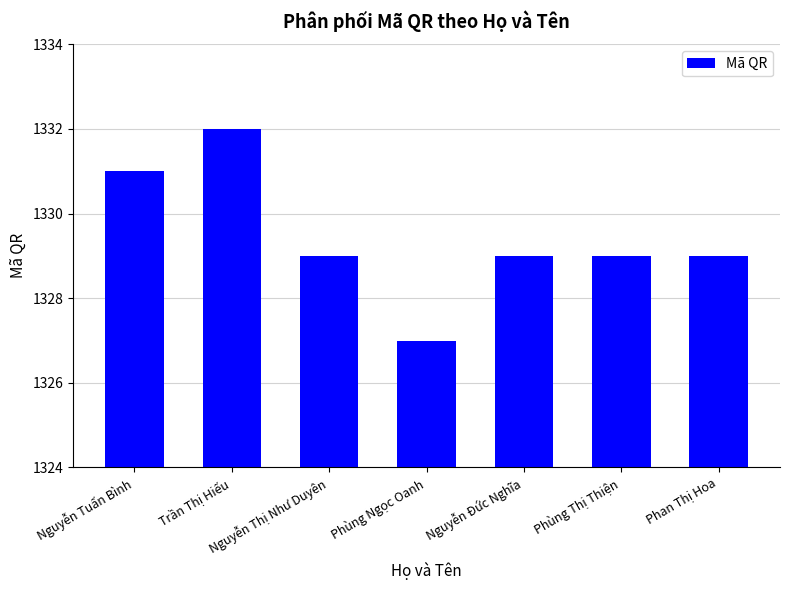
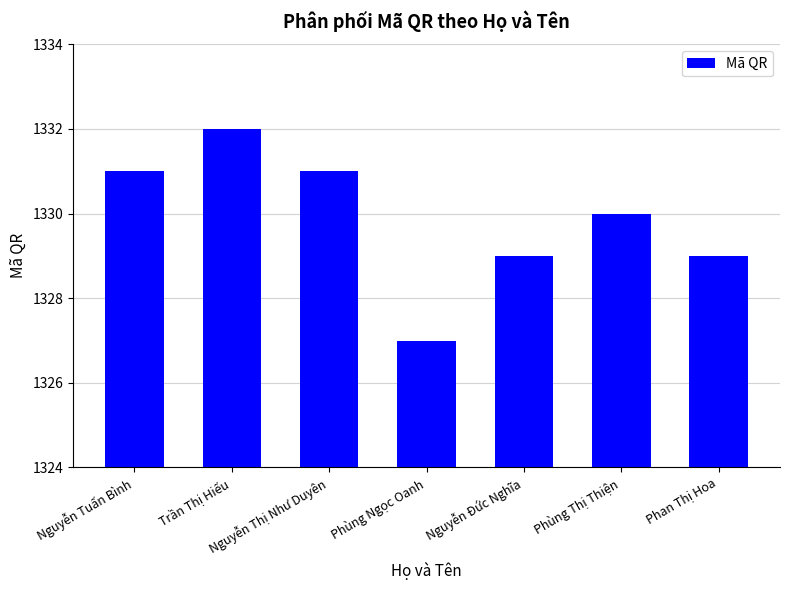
Nguyễn Thị Như Duyên: 1329 -> 1331
Phùng Thị Thiện: 1329 -> 1330
